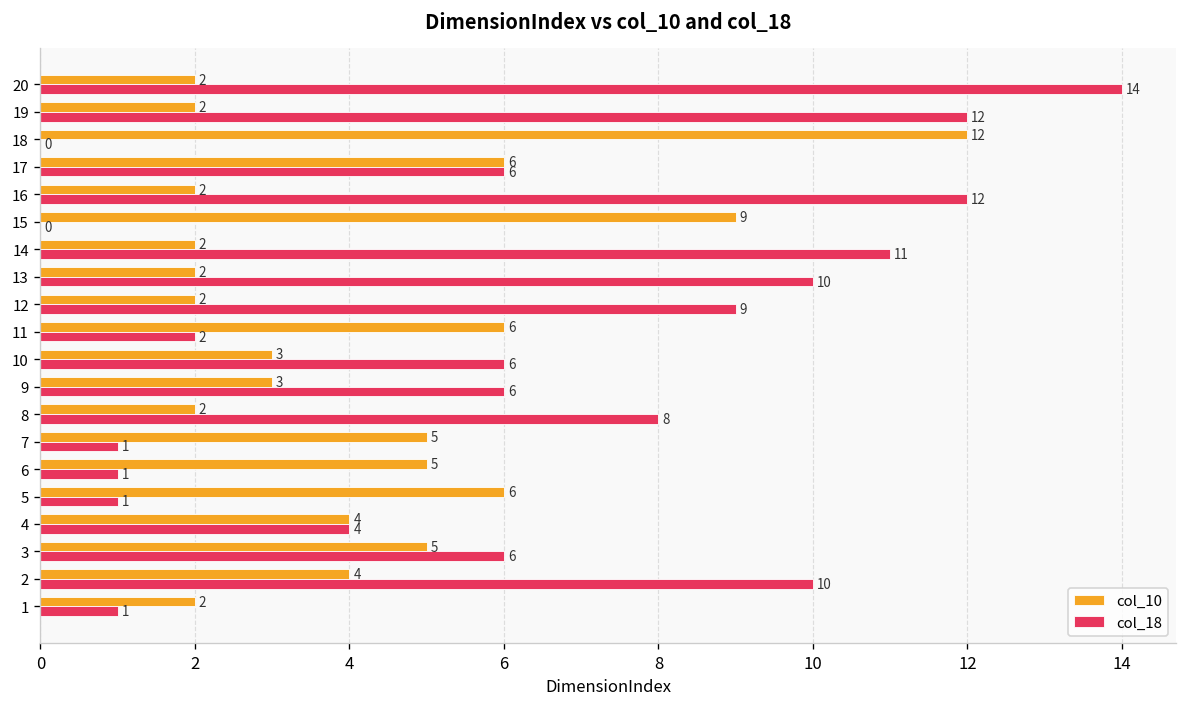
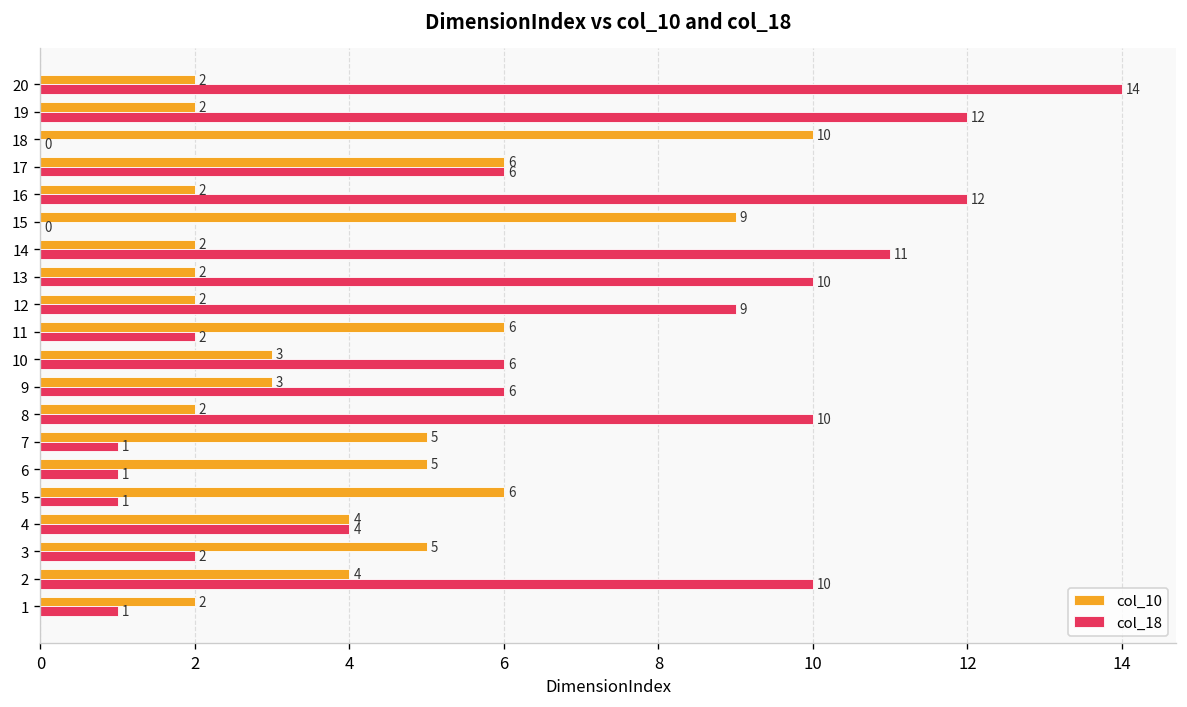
col_10, 18: 12 -> 10
col_18, 8: 8 -> 10
col_18, 3: 6 -> 2
